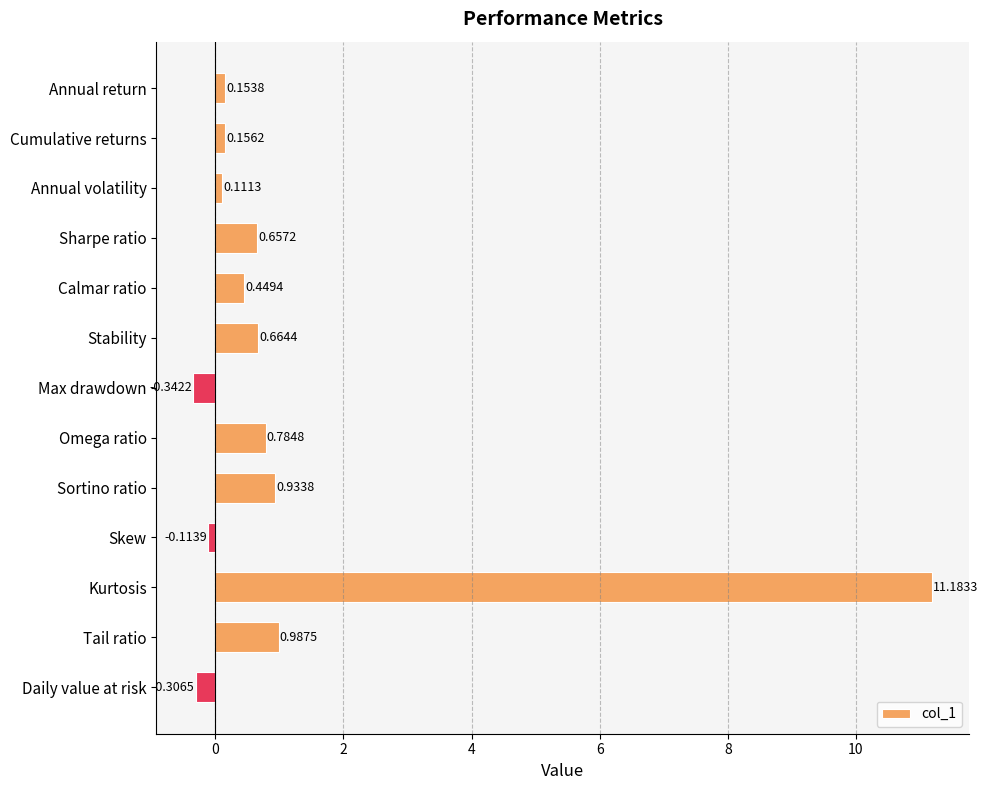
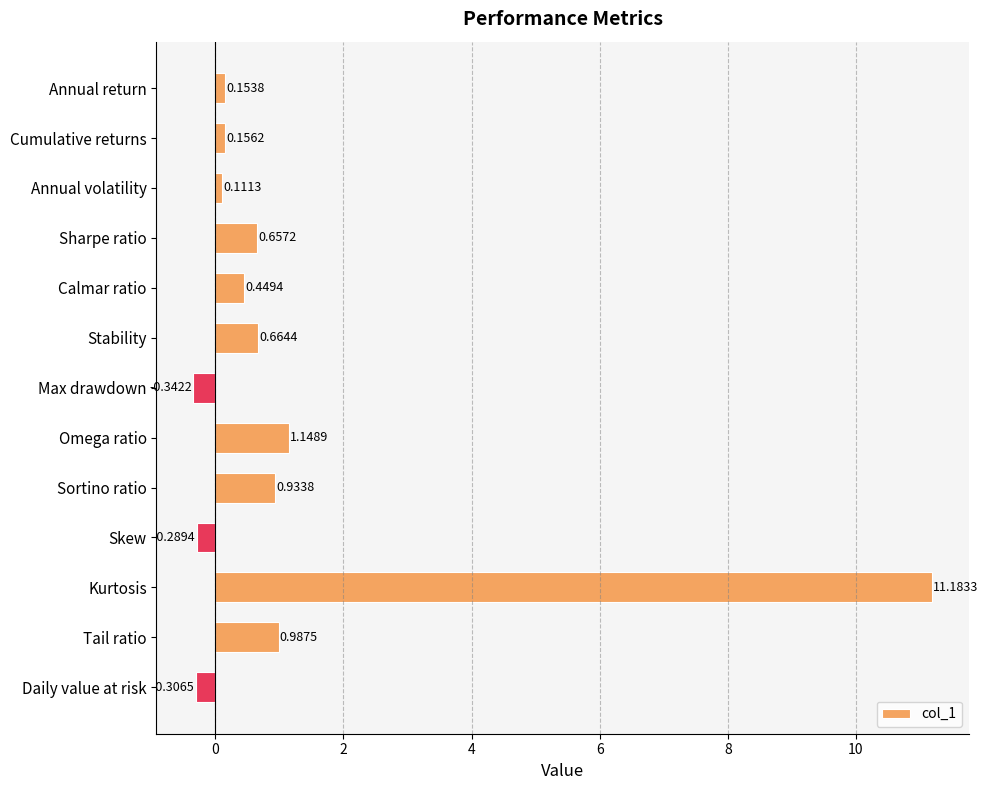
Omega ratio: 0.7848 -> 1.1489
Skew: -0.1139 -> -0.2894
